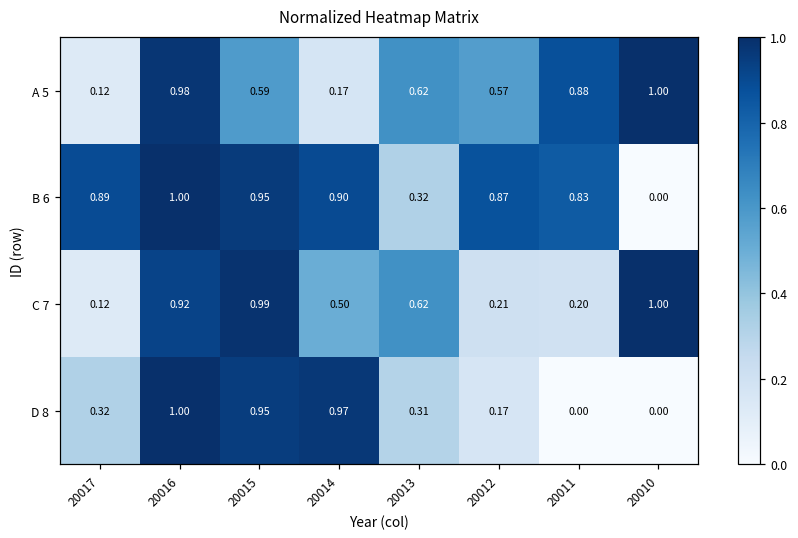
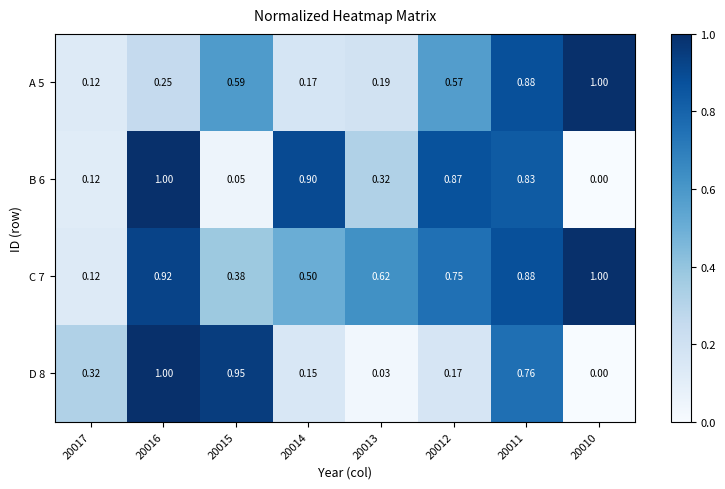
A 5, 20016: 0.98 -> 0.25
A 5, 20013: 0.62 -> 0.19
B 6, 20017: 0.89 -> 0.12
B 6, 20015: 0.95 -> 0.05
C 7, 20015: 0.99 -> 0.38
C 7, 20012: 0.21 -> 0.75
C 7, 20011: 0.20 -> 0.88
D 8, 20014: 0.97 -> 0.15
D 8, 20013: 0.31 -> 0.03
D 8, 20011: 0.00 -> 0.76
